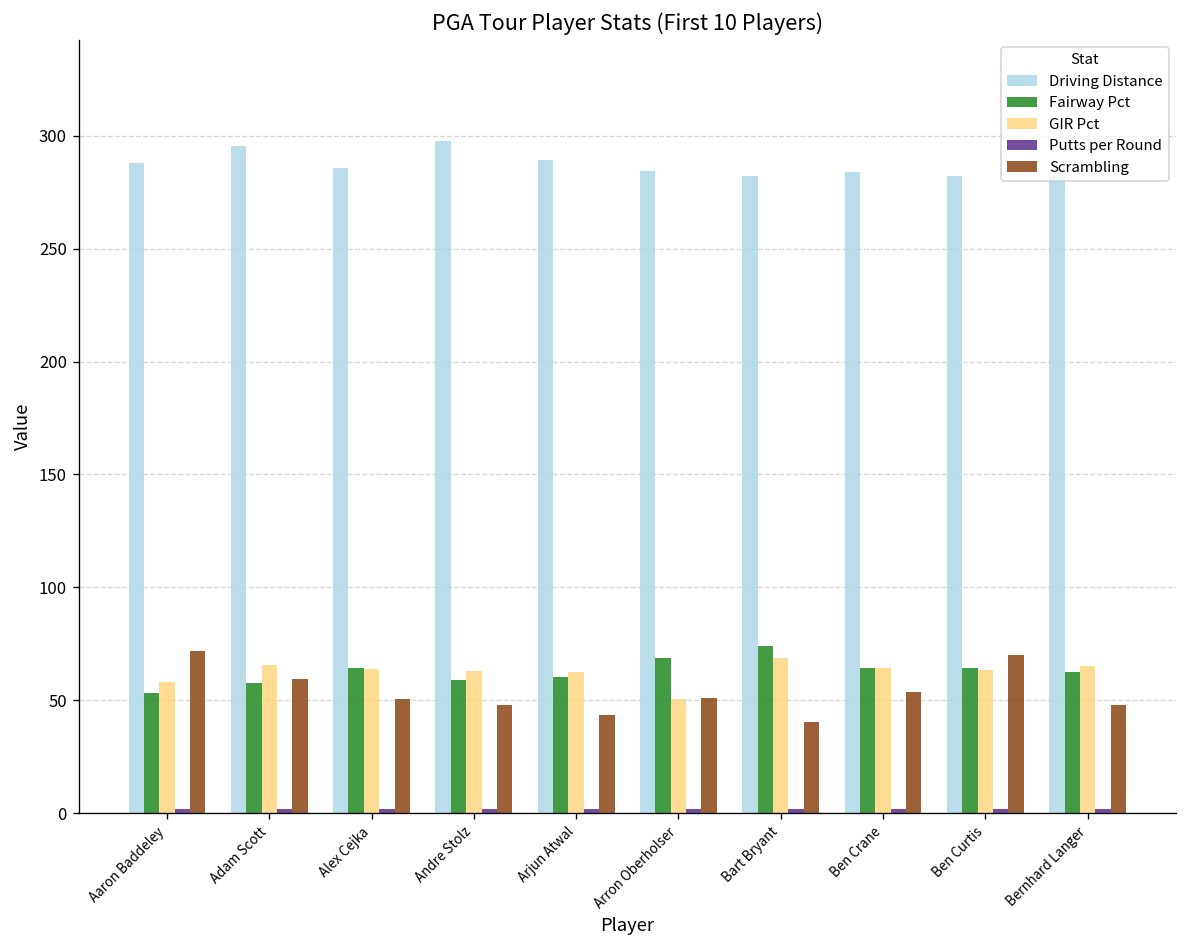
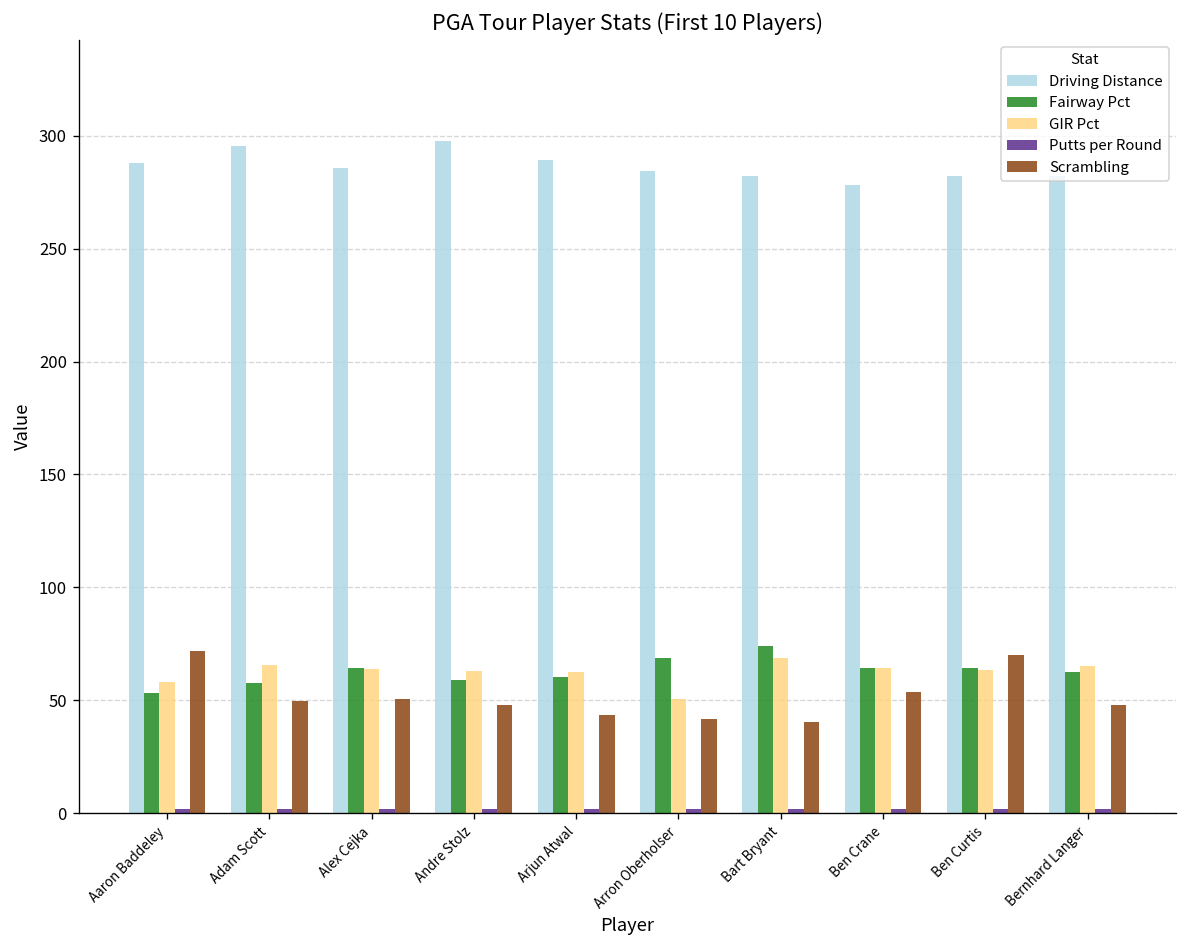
Scrambling, Adam Scott: 59 -> 50
Scrambling, Arron Oberholser: 51 -> 42
Driving Distance, Ben Crane: 284 -> 278
